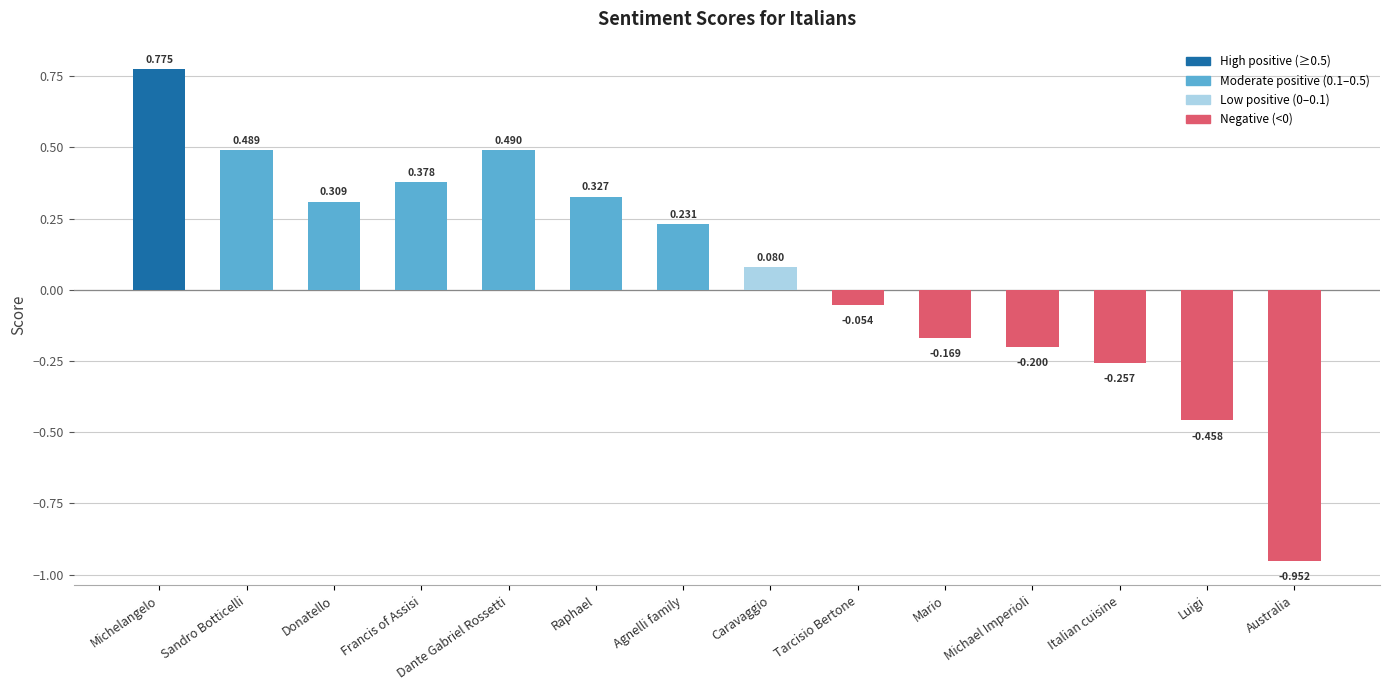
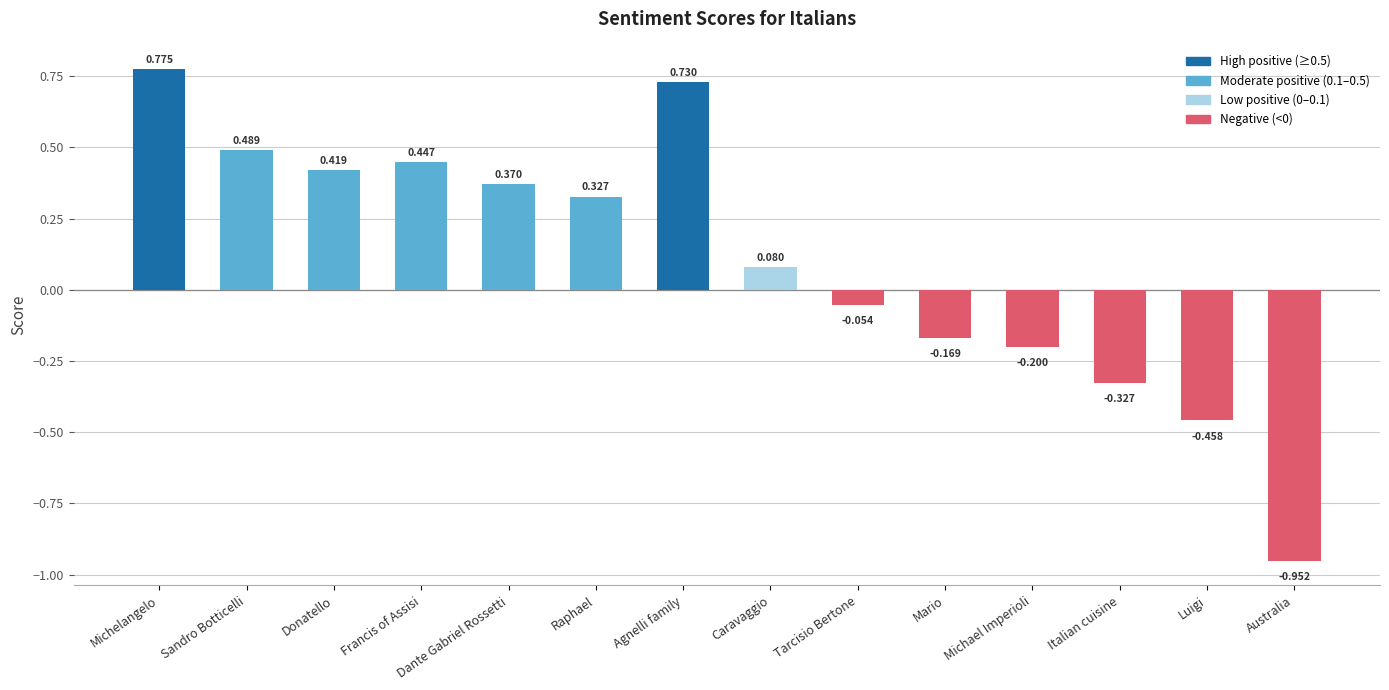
Donatello: 0.309 -> 0.419
Francis of Assisi: 0.378 -> 0.447
Dante Gabriel Rossetti: 0.490 -> 0.370
Agnelli family: 0.231 -> 0.730
Italian cuisine: -0.257 -> -0.327
